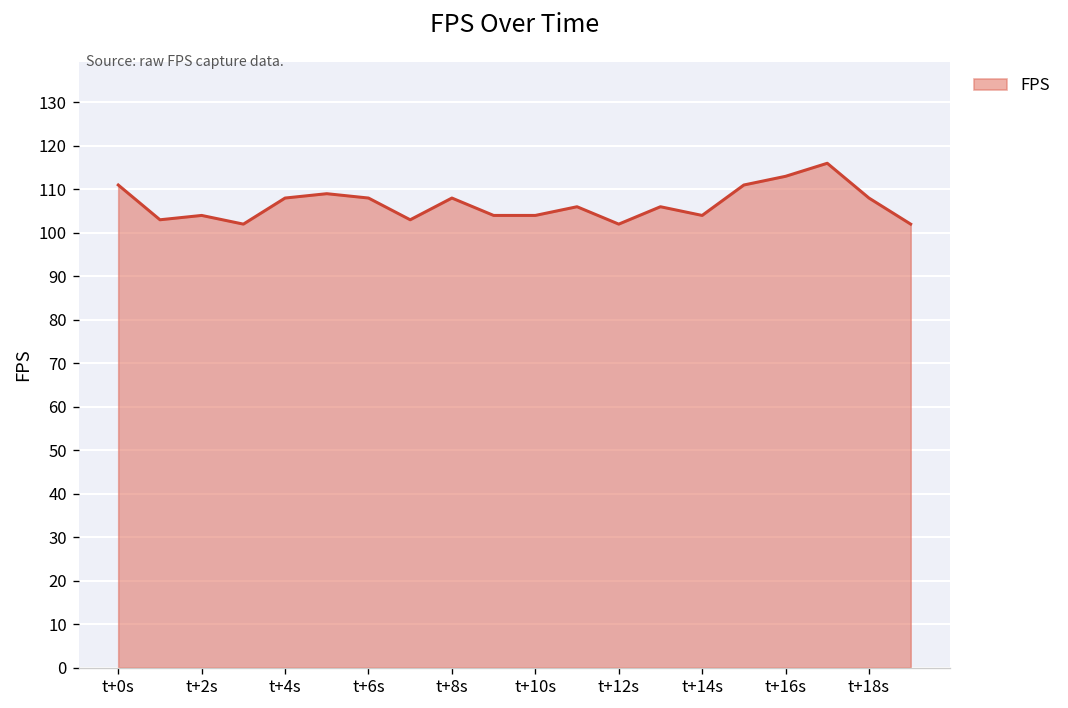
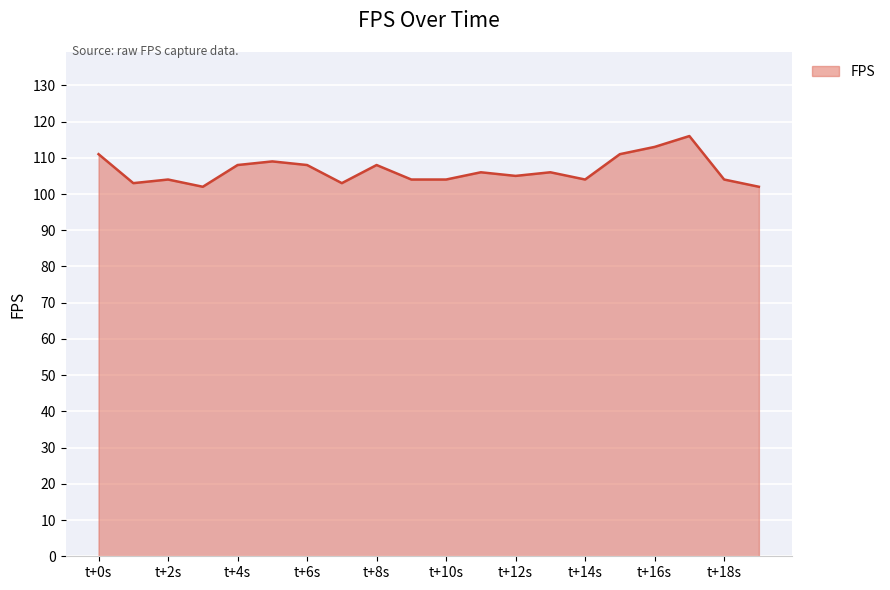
t+12s: 102 -> 105
t+18s: 108 -> 104
